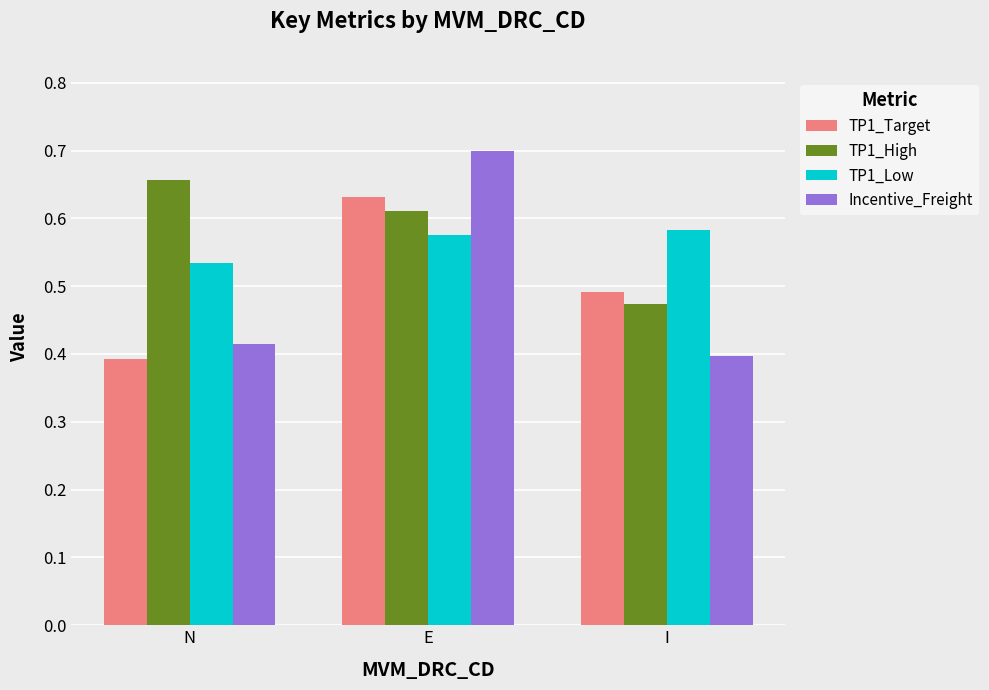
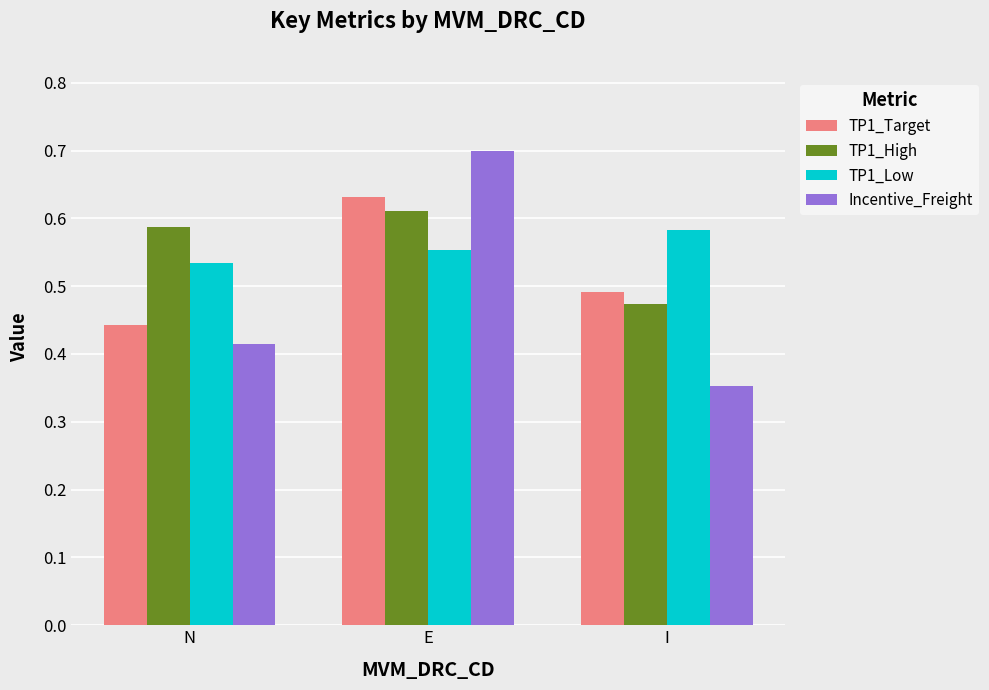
TP1_Target, N: 0.39 -> 0.44
TP1_High, N: 0.66 -> 0.59
TP1_Low, E: 0.58 -> 0.55
Incentive_Freight, I: 0.40 -> 0.35
